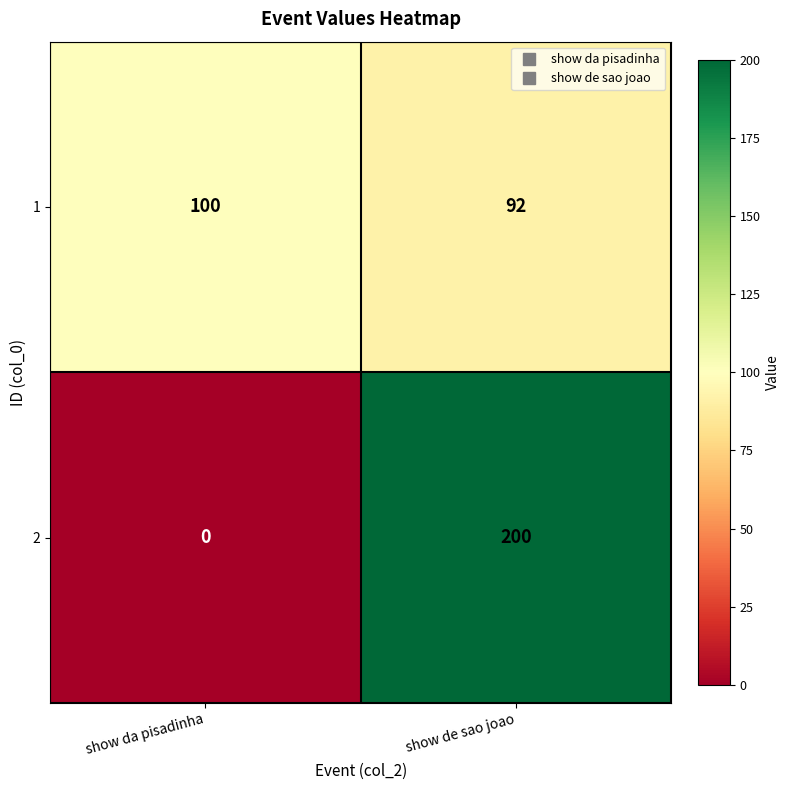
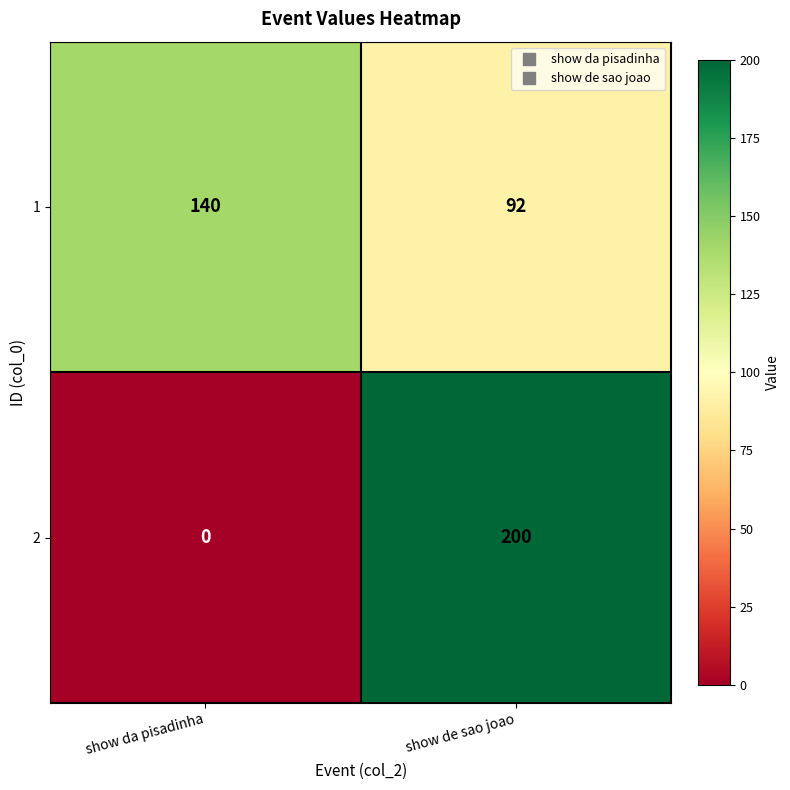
1, show da pisadinha: 100 -> 140
